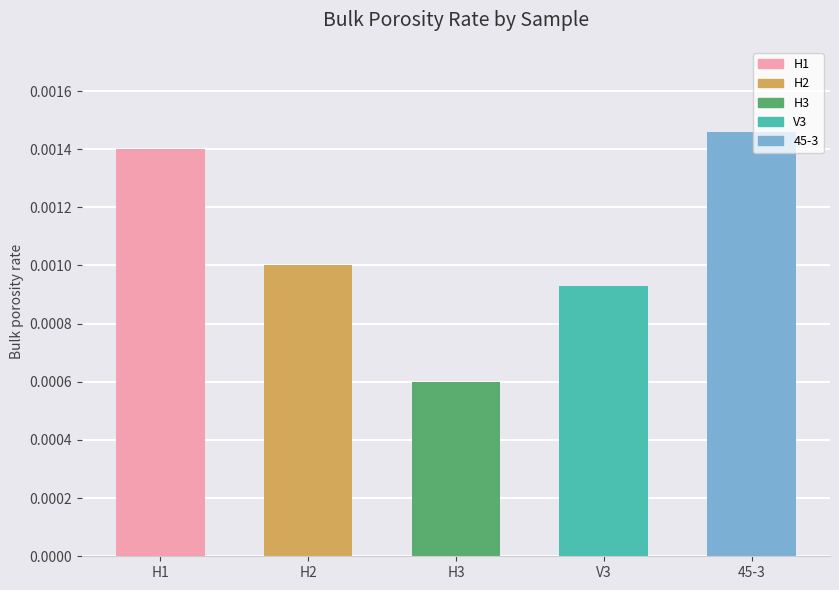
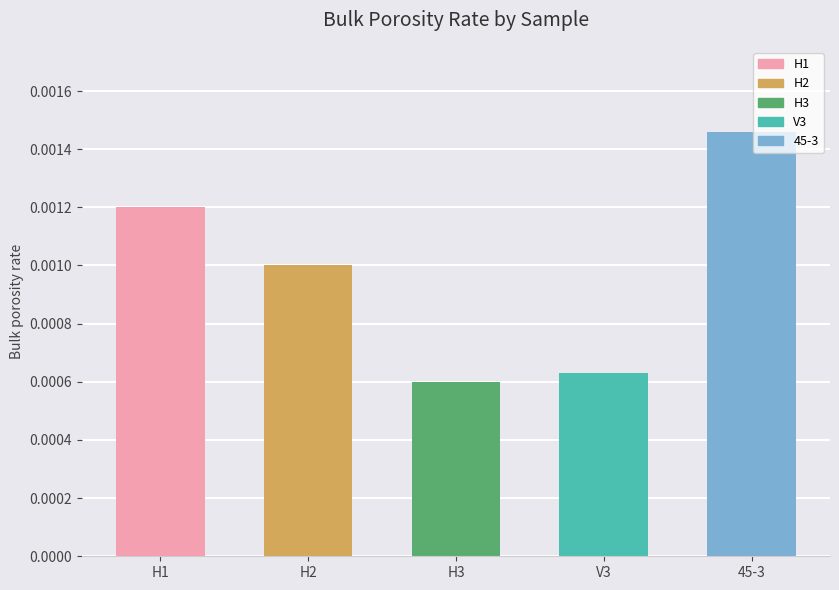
H1: 0.0014 -> 0.0012
V3: 0.00093 -> 0.00063
